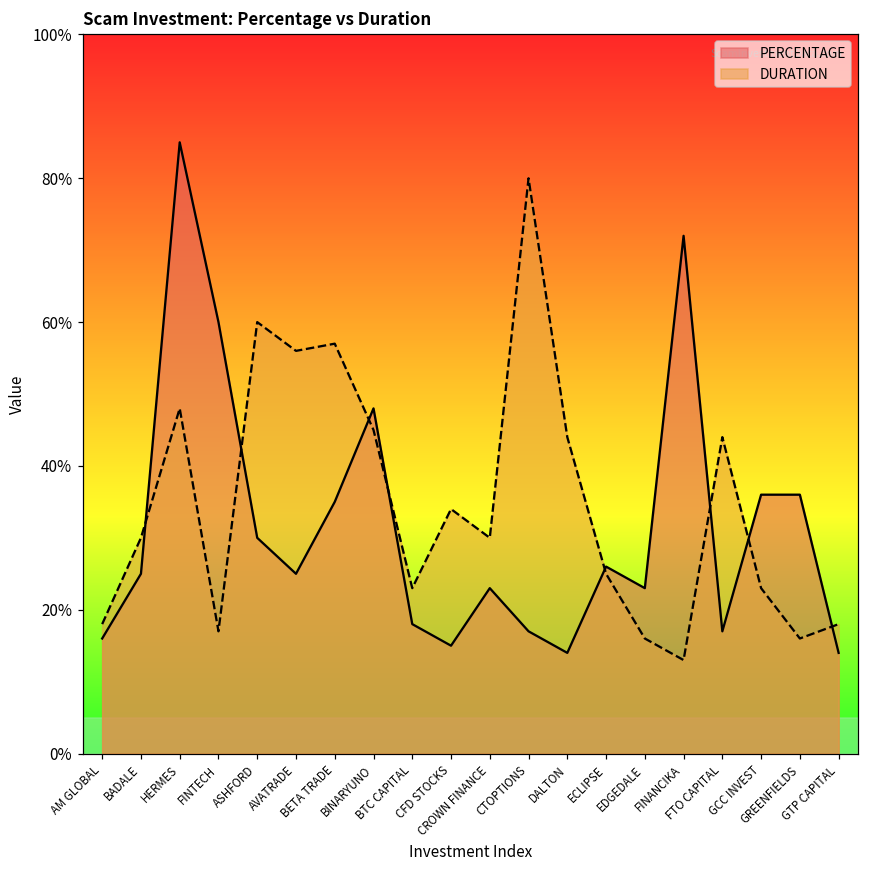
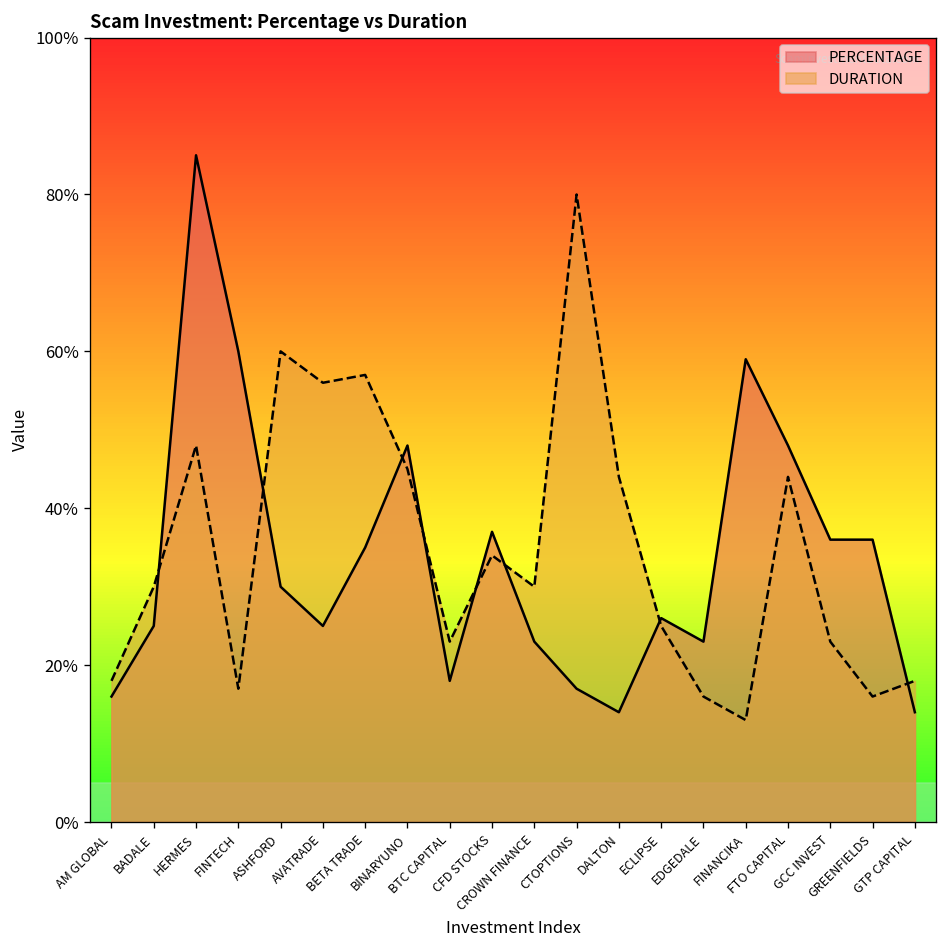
PERCENTAGE, CFD STOCKS: 15% -> 37%
PERCENTAGE, FINANCIKA: 72% -> 59%
PERCENTAGE, FTO CAPITAL: 17% -> 48%
